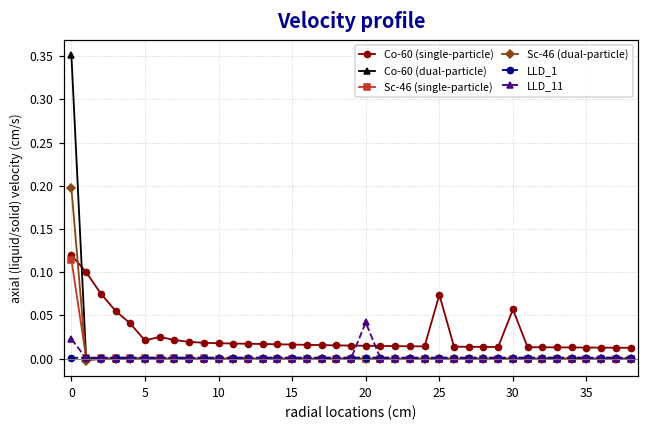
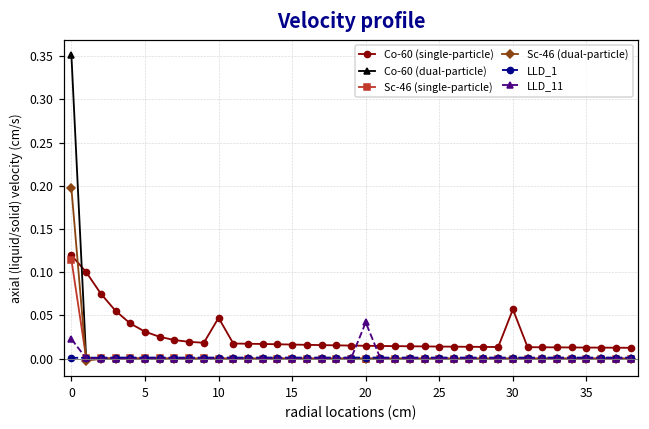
Co-60 (single-particle), 5: 0.02 -> 0.03
Co-60 (single-particle), 10: 0.02 -> 0.05
Co-60 (single-particle), 25: 0.07 -> 0.01
